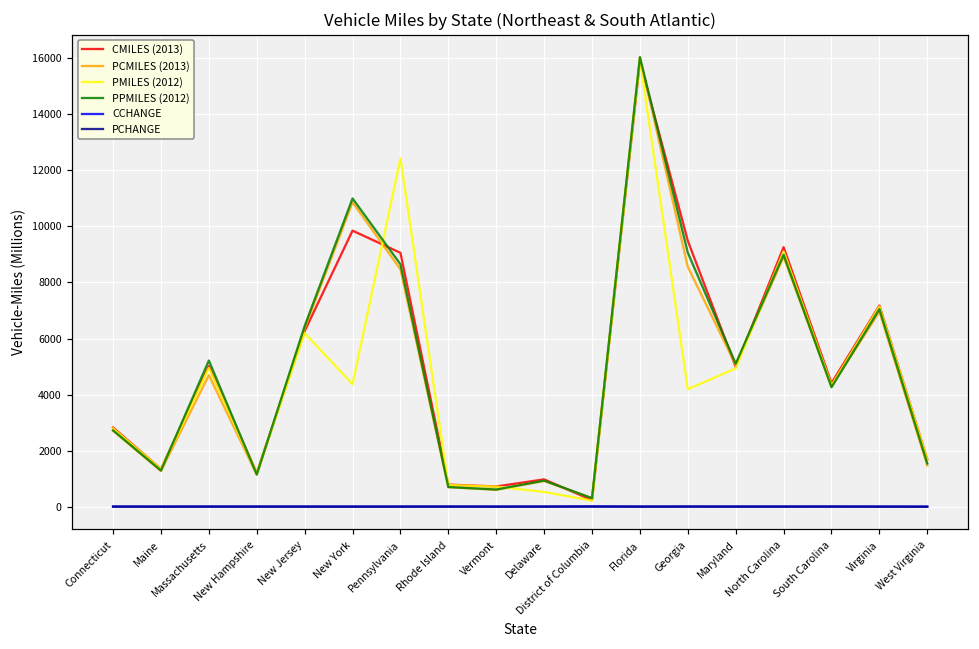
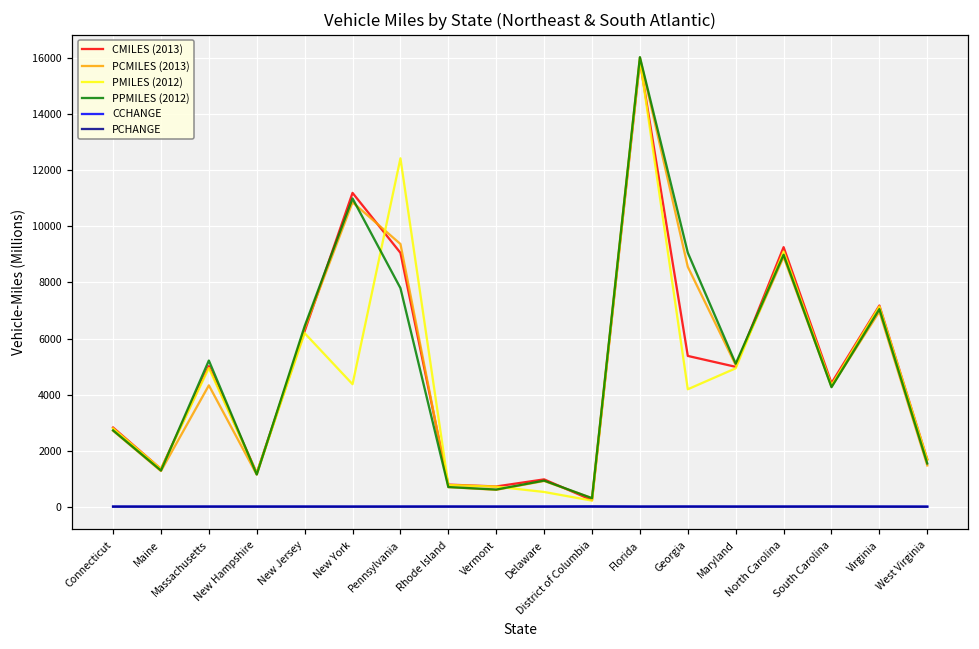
PCMILES (2013), Massachusetts: 4700 -> 4300
CMILES (2013), New York: 9900 -> 11200
PCMILES (2013), Pennsylvania: 8500 -> 9400
PPMILES (2012), Pennsylvania: 8700 -> 7800
CMILES (2013), Georgia: 9500 -> 5400
